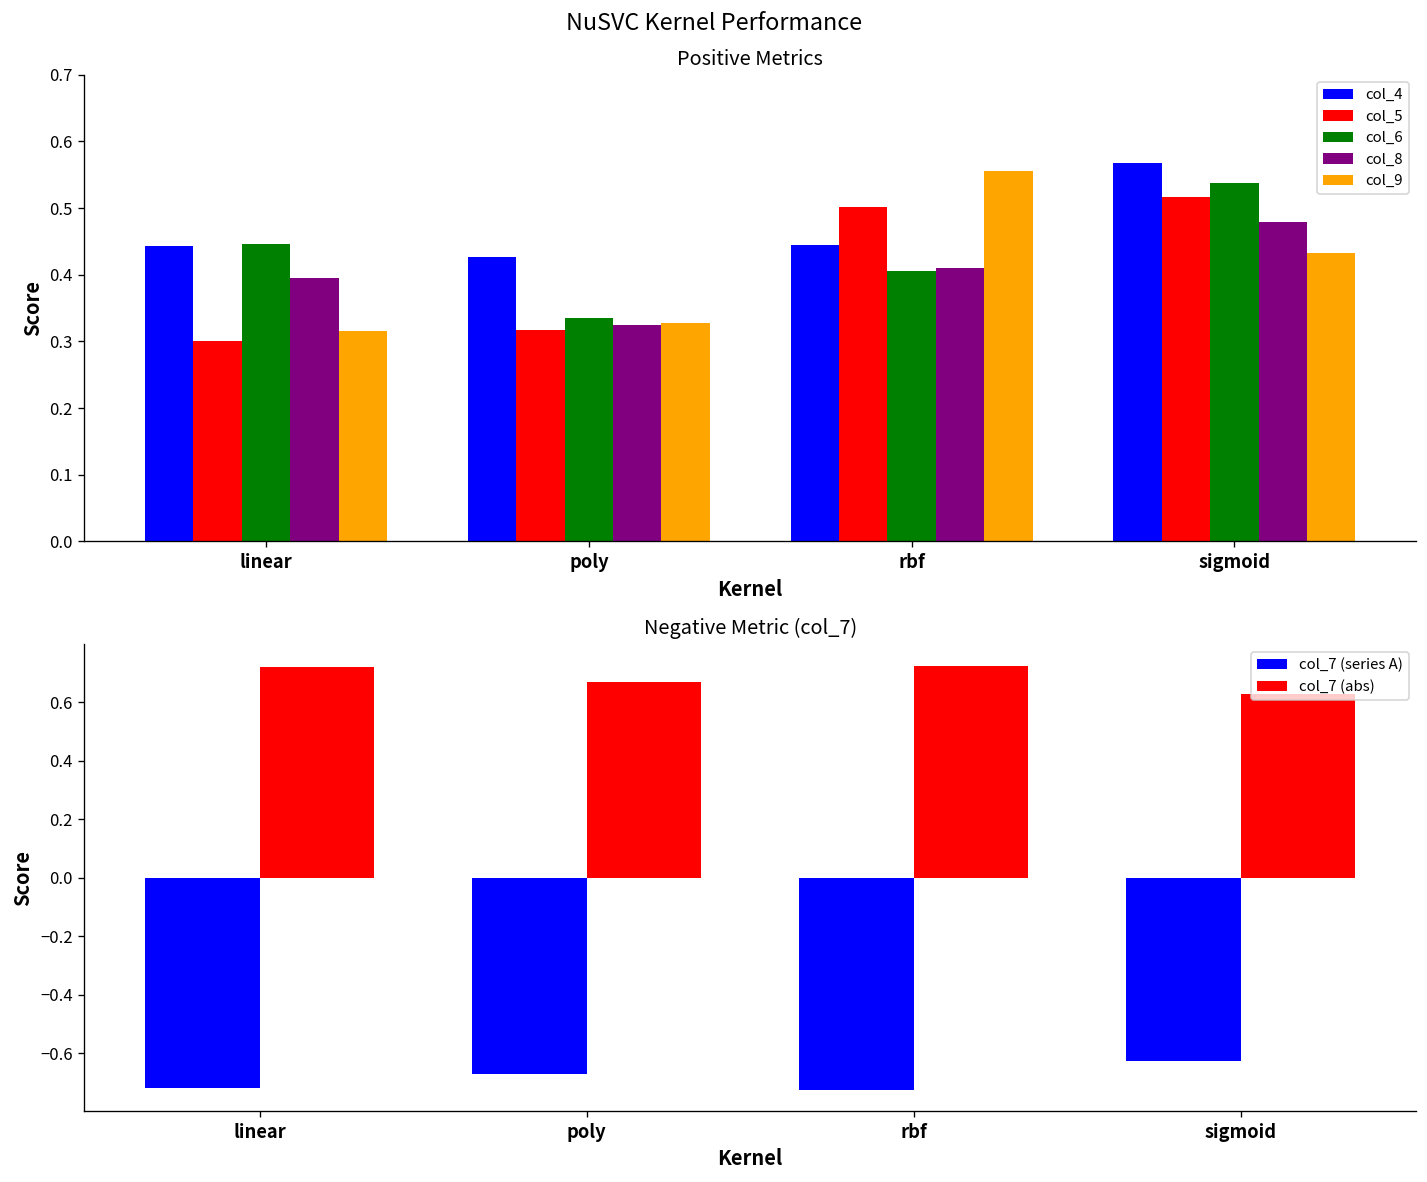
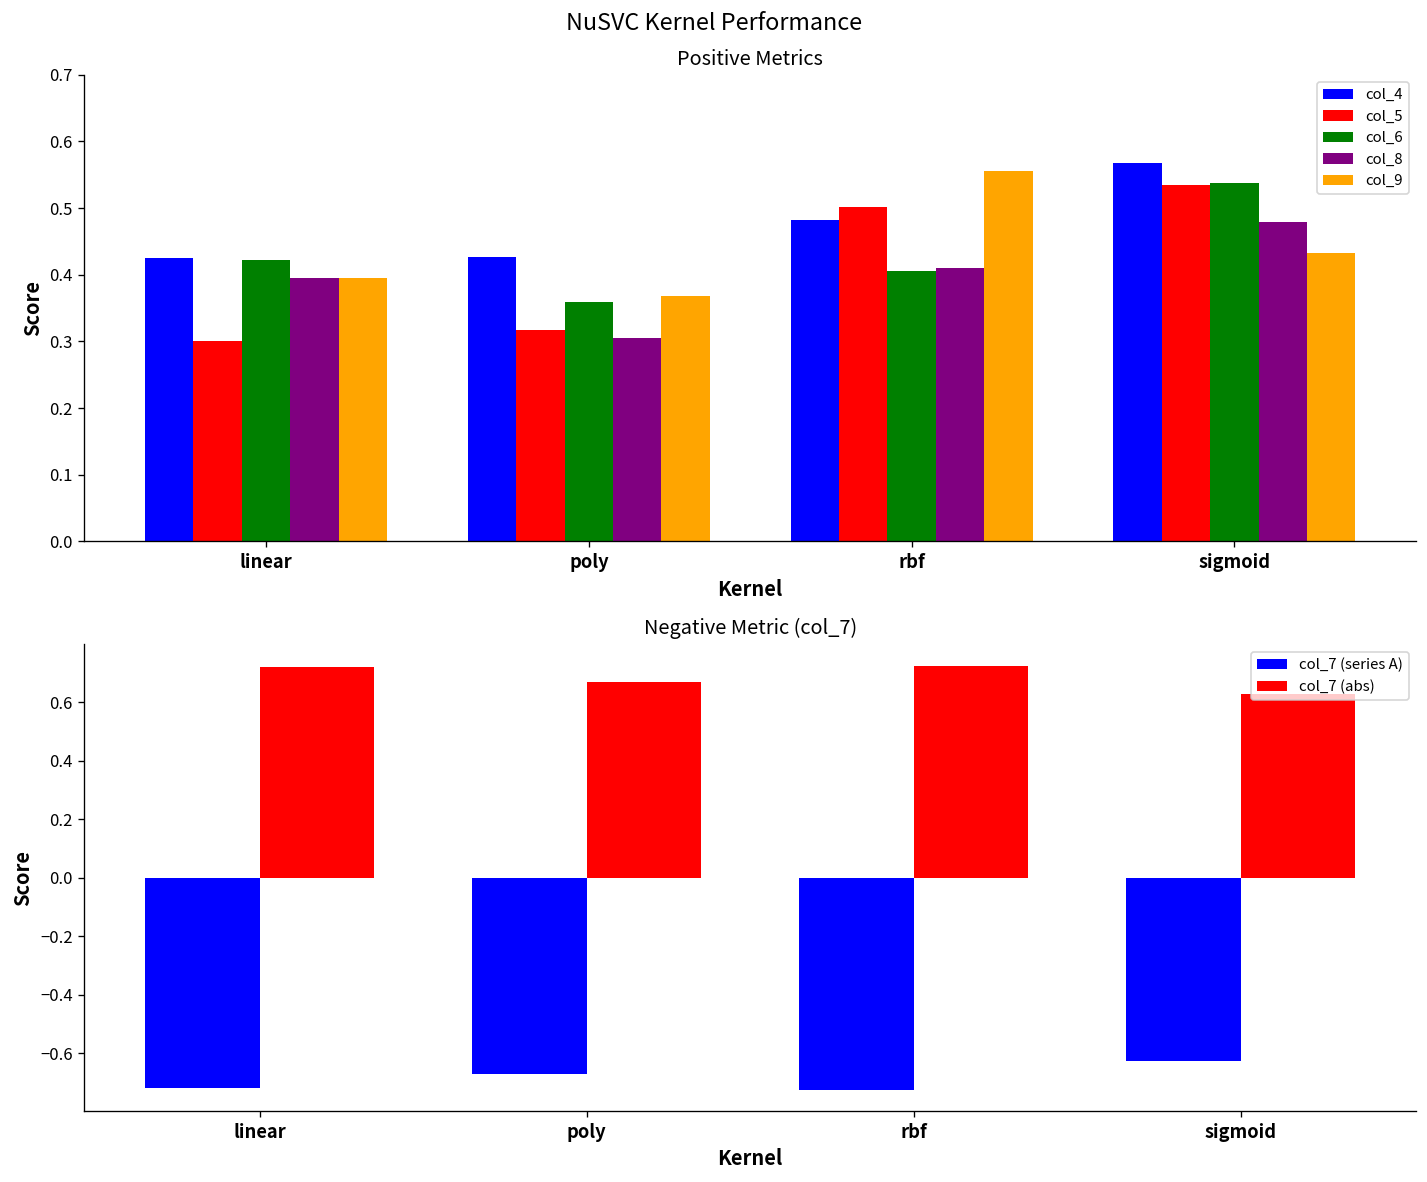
Positive Metrics, col_4, linear: 0.44 -> 0.43
Positive Metrics, col_6, linear: 0.45 -> 0.42
Positive Metrics, col_9, linear: 0.32 -> 0.40
Positive Metrics, col_6, poly: 0.33 -> 0.36
Positive Metrics, col_8, poly: 0.32 -> 0.30
Positive Metrics, col_9, poly: 0.33 -> 0.37
Positive Metrics, col_4, rbf: 0.45 -> 0.48
Positive Metrics, col_5, sigmoid: 0.52 -> 0.53
